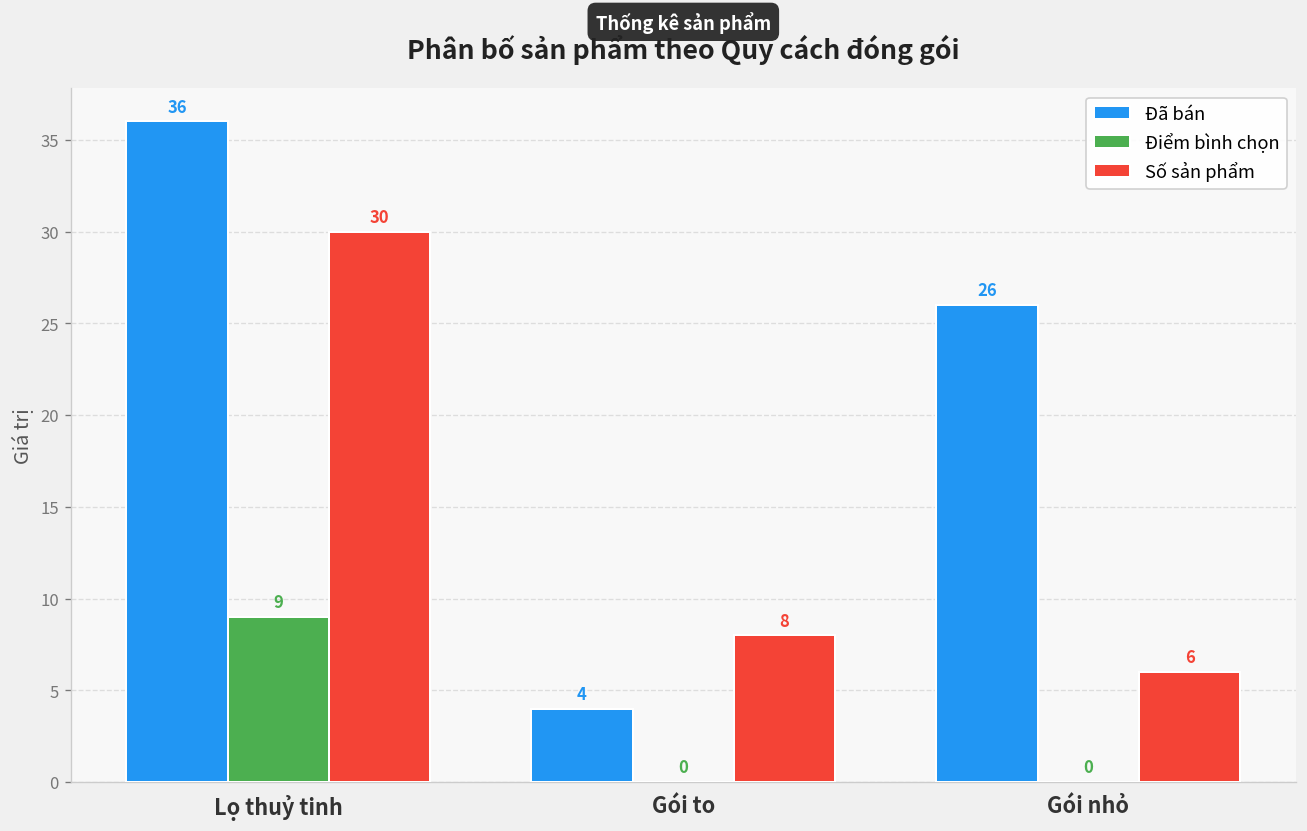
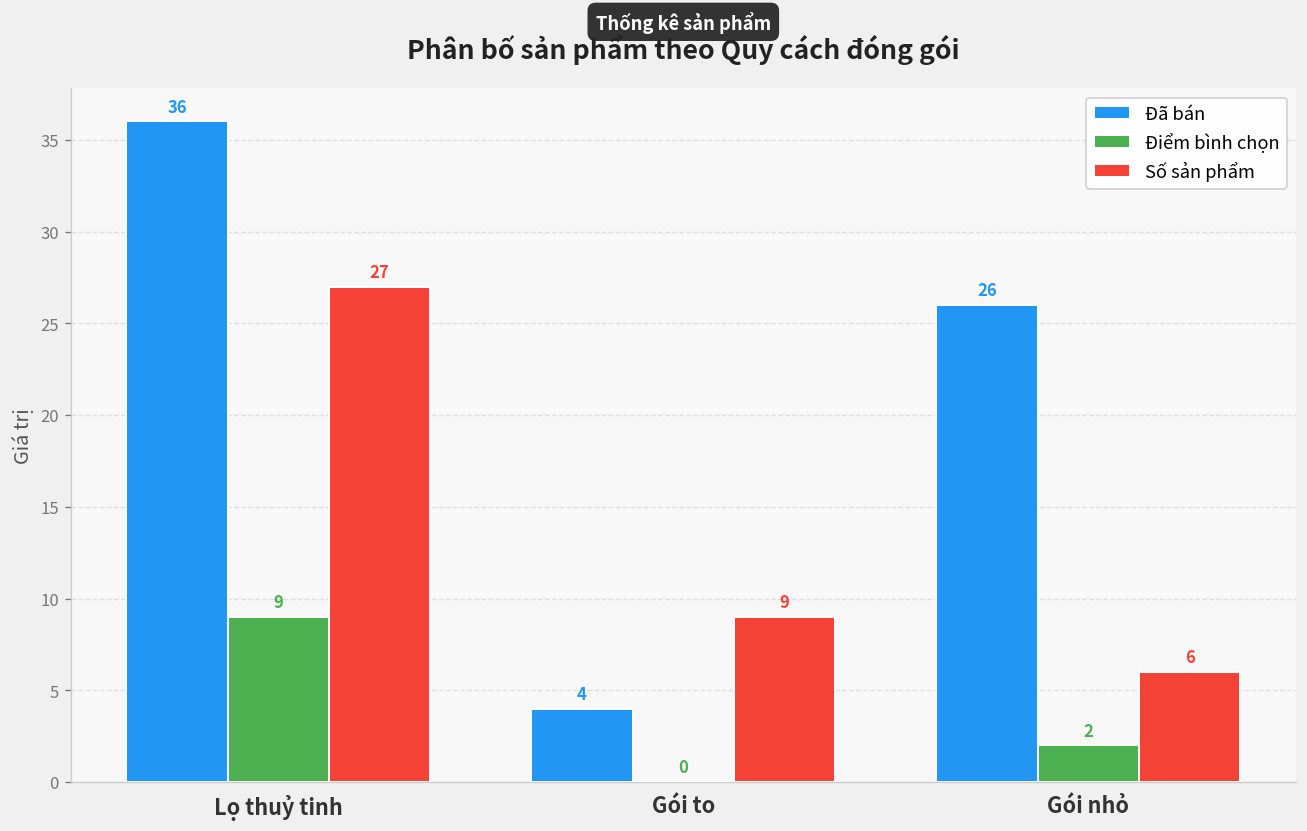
Số sản phẩm, Lọ thuỷ tinh: 30 -> 27
Số sản phẩm, Gói to: 8 -> 9
Điểm bình chọn, Gói nhỏ: 0 -> 2
